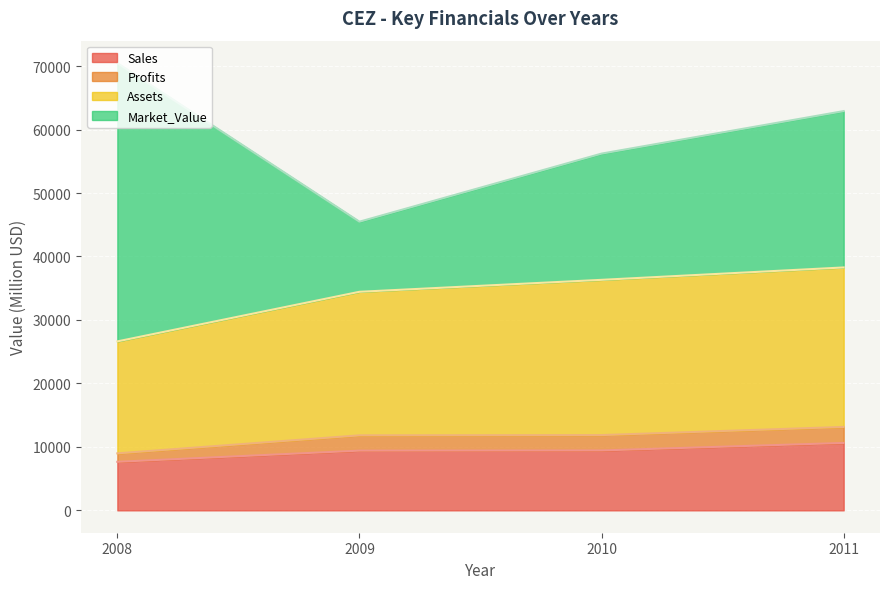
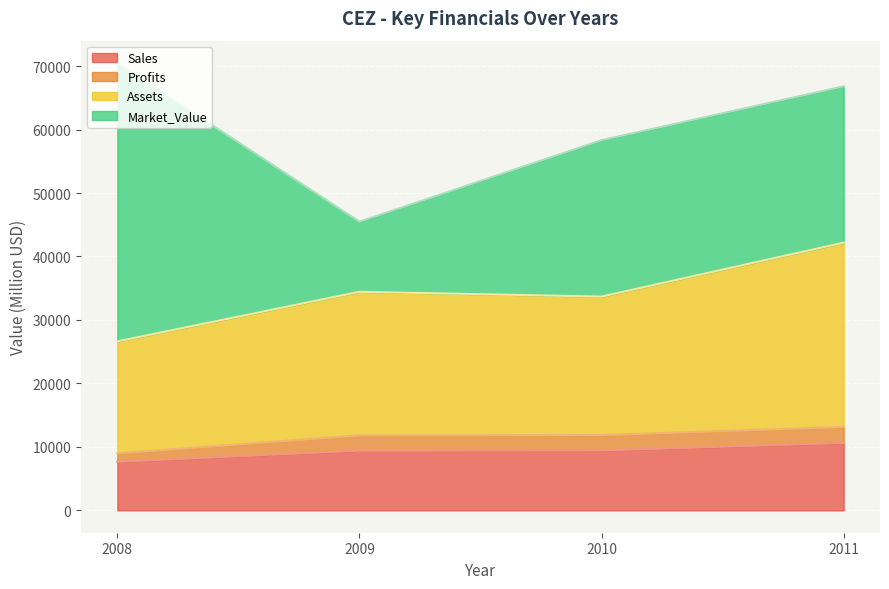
Assets, 2010: 24000 -> 22000
Market_Value, 2010: 20000 -> 25000
Assets, 2011: 25000 -> 29000
